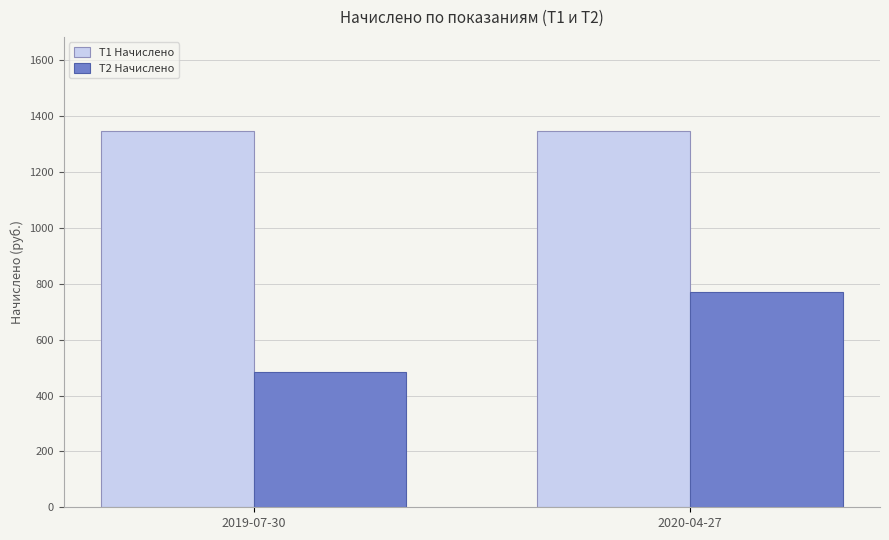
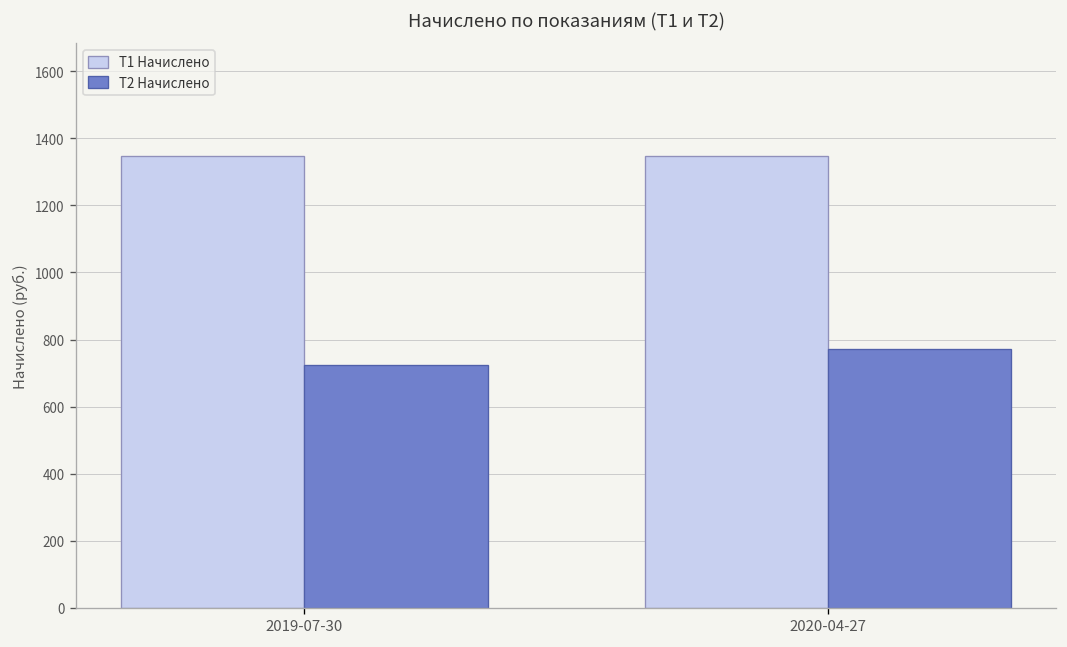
Т2 Начислено, 2019-07-30: 490 -> 730
